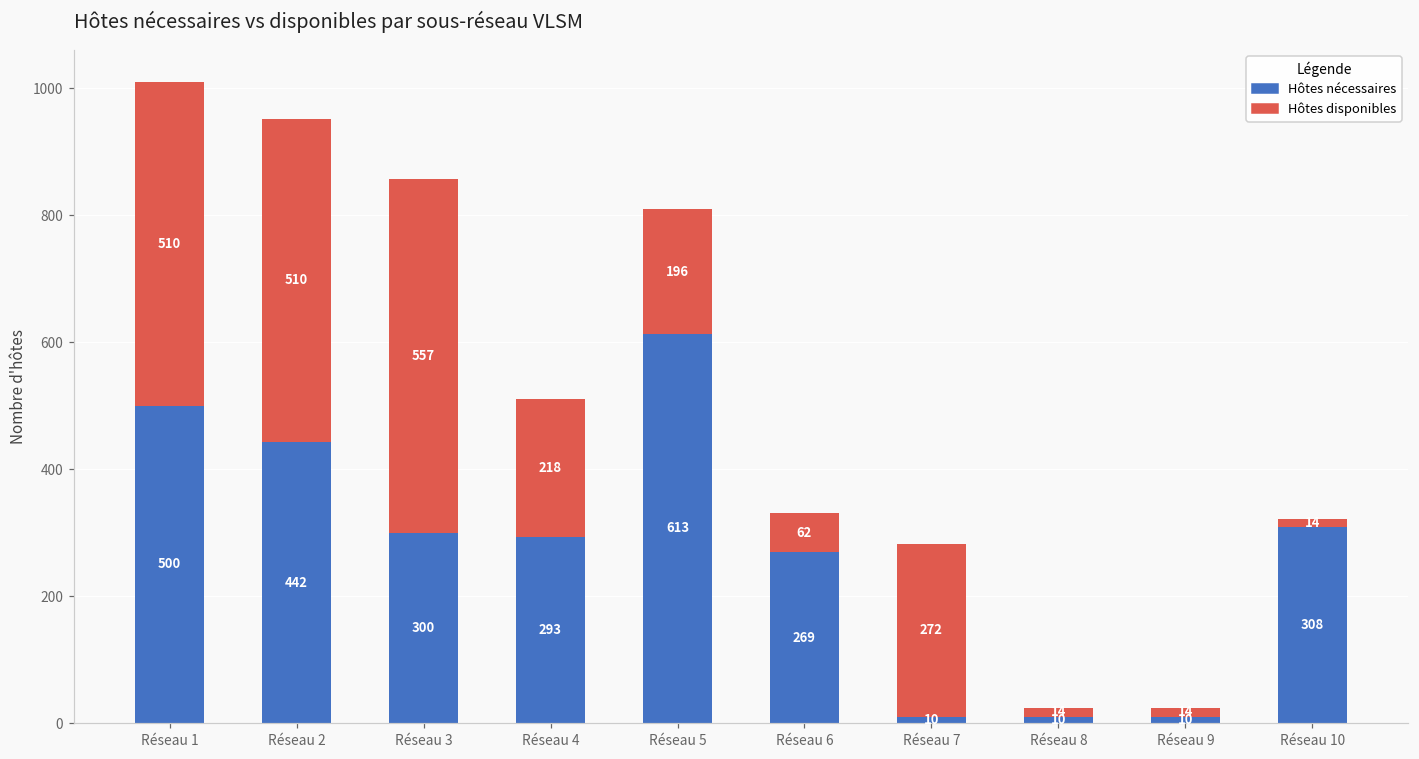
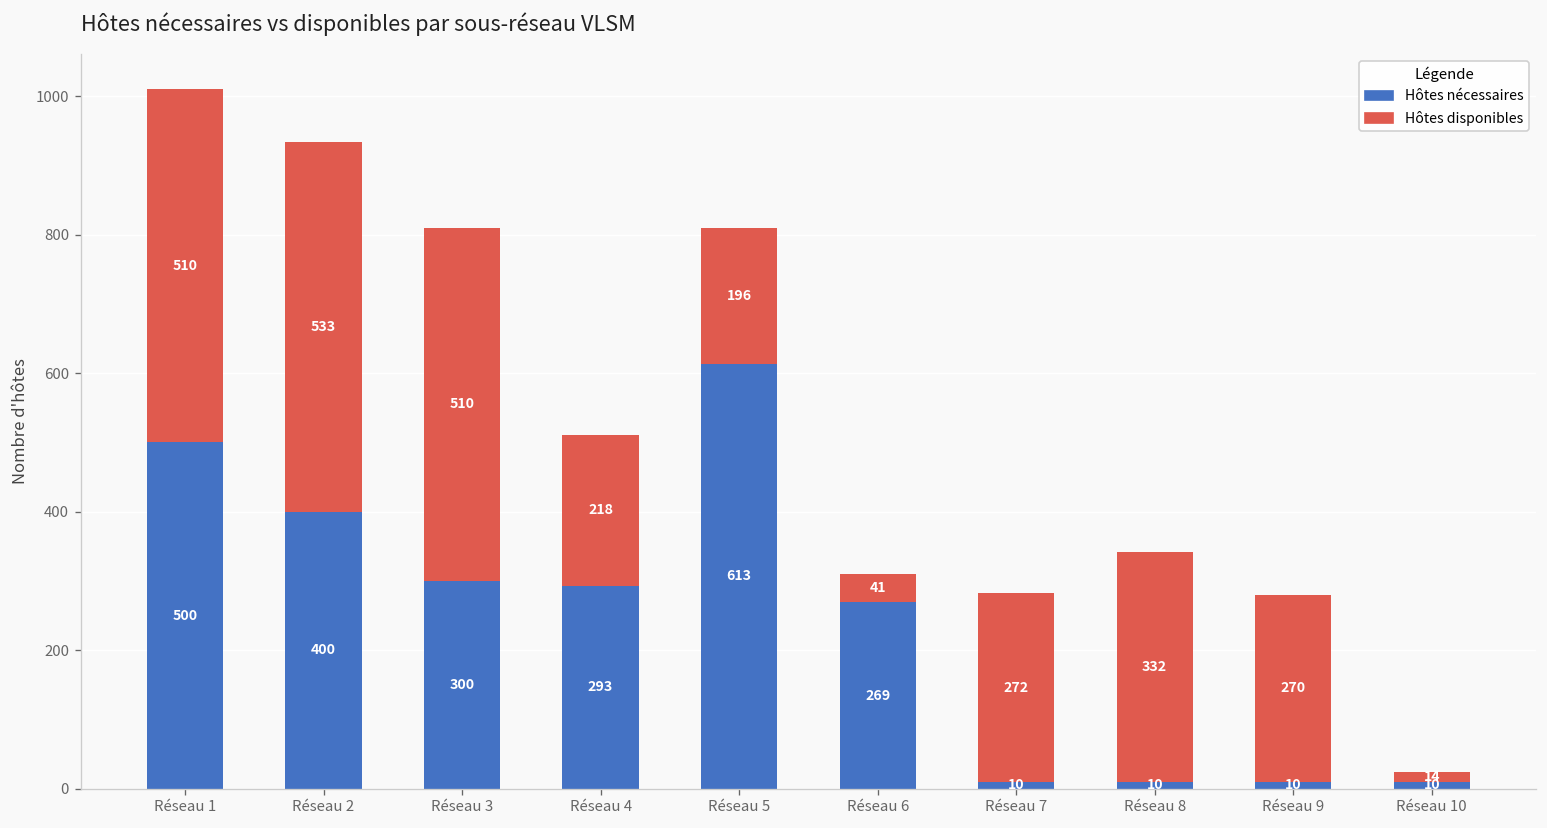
Hôtes nécessaires, Réseau 2: 442 -> 400
Hôtes disponibles, Réseau 2: 510 -> 533
Hôtes disponibles, Réseau 3: 557 -> 510
Hôtes disponibles, Réseau 6: 62 -> 41
Hôtes disponibles, Réseau 8: 14 -> 332
Hôtes disponibles, Réseau 9: 14 -> 270
Hôtes nécessaires, Réseau 10: 308 -> 10
